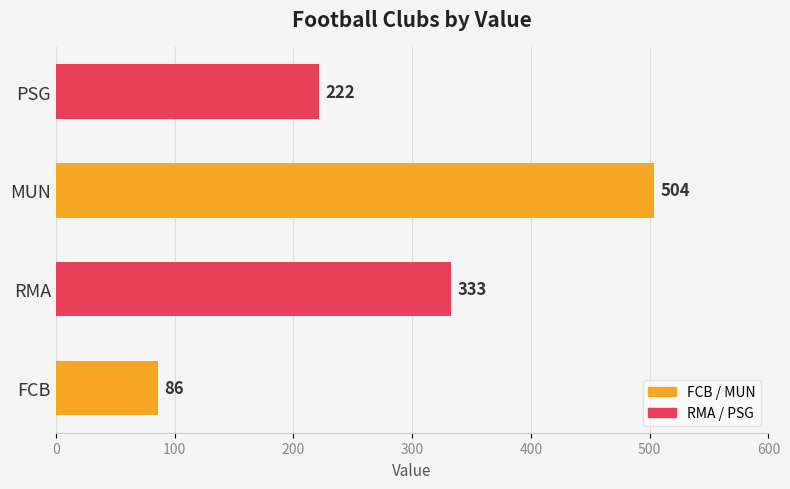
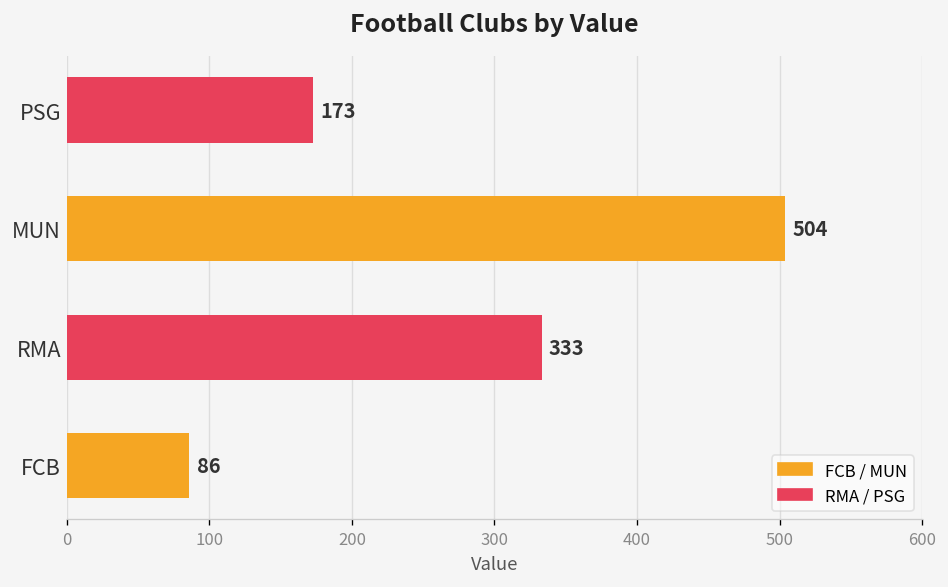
PSG: 222 -> 173
